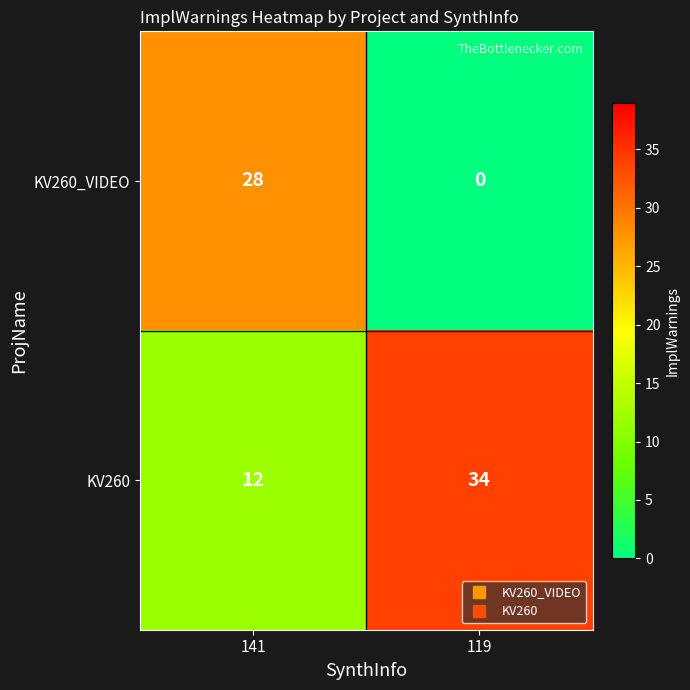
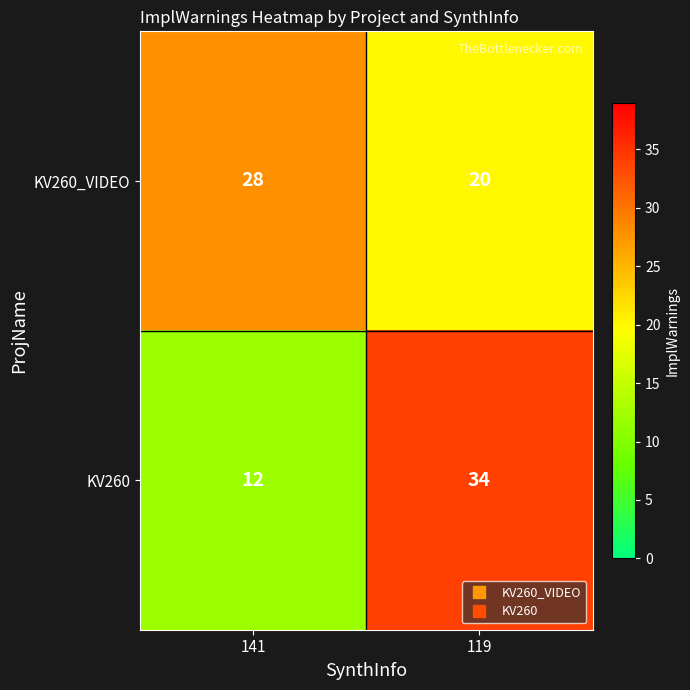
KV260_VIDEO, 119: 0 -> 20
